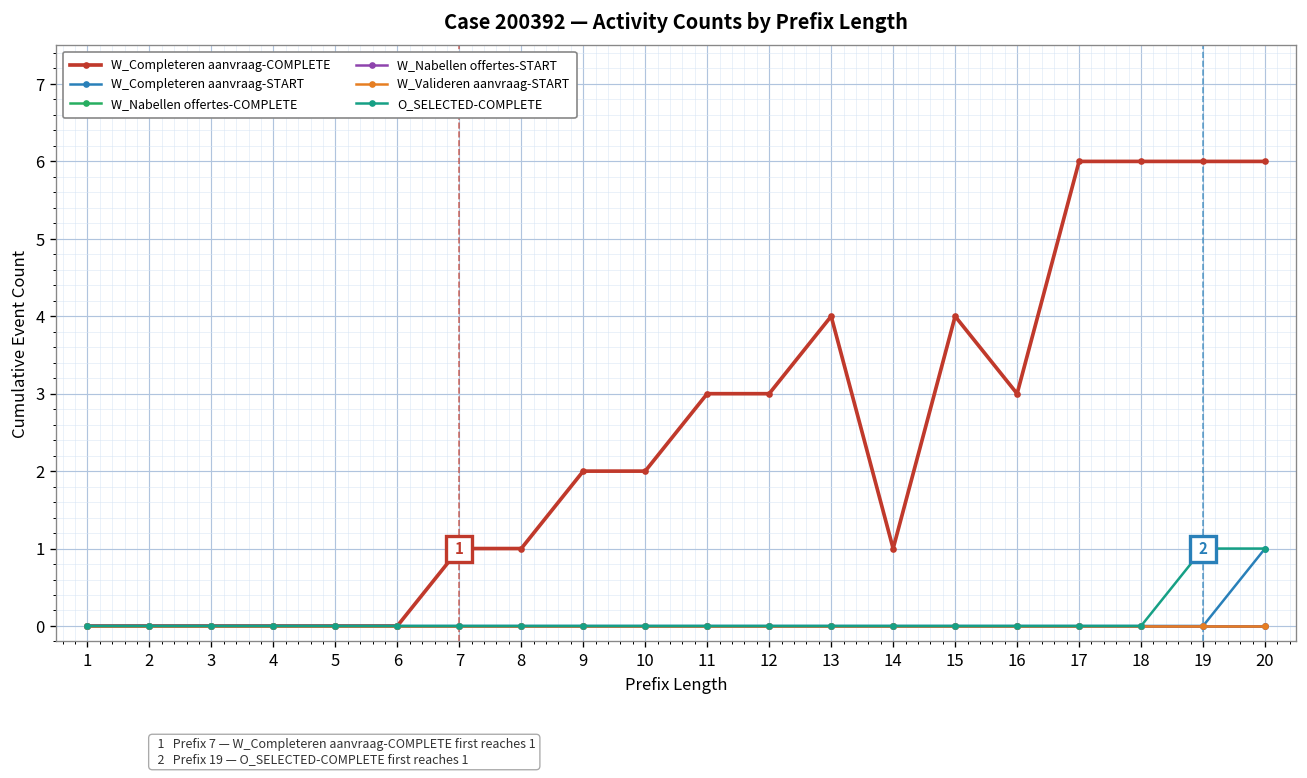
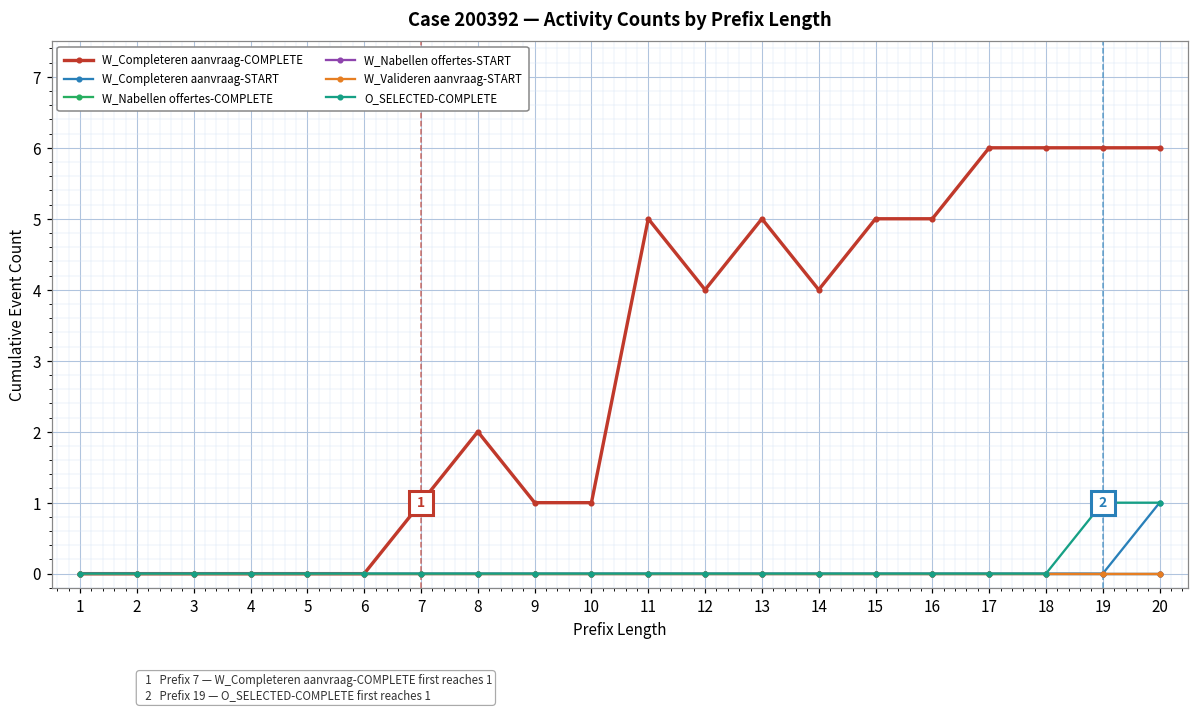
W_Completeren aanvraag-COMPLETE, 8: 1 -> 2
W_Completeren aanvraag-COMPLETE, 9: 2 -> 1
W_Completeren aanvraag-COMPLETE, 10: 2 -> 1
W_Completeren aanvraag-COMPLETE, 11: 3 -> 5
W_Completeren aanvraag-COMPLETE, 12: 3 -> 4
W_Completeren aanvraag-COMPLETE, 13: 4 -> 5
W_Completeren aanvraag-COMPLETE, 14: 1 -> 4
W_Completeren aanvraag-COMPLETE, 15: 4 -> 5
W_Completeren aanvraag-COMPLETE, 16: 3 -> 5
